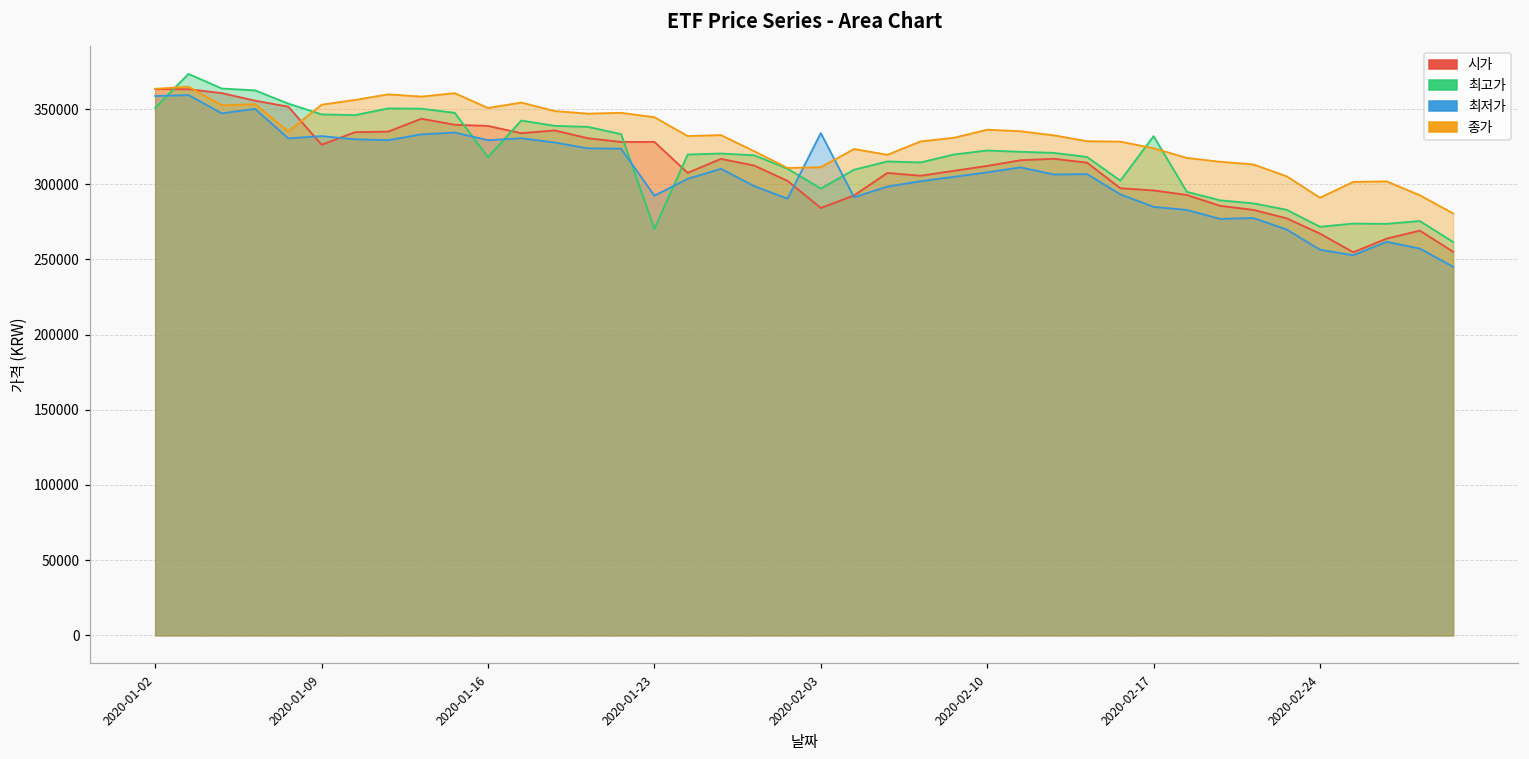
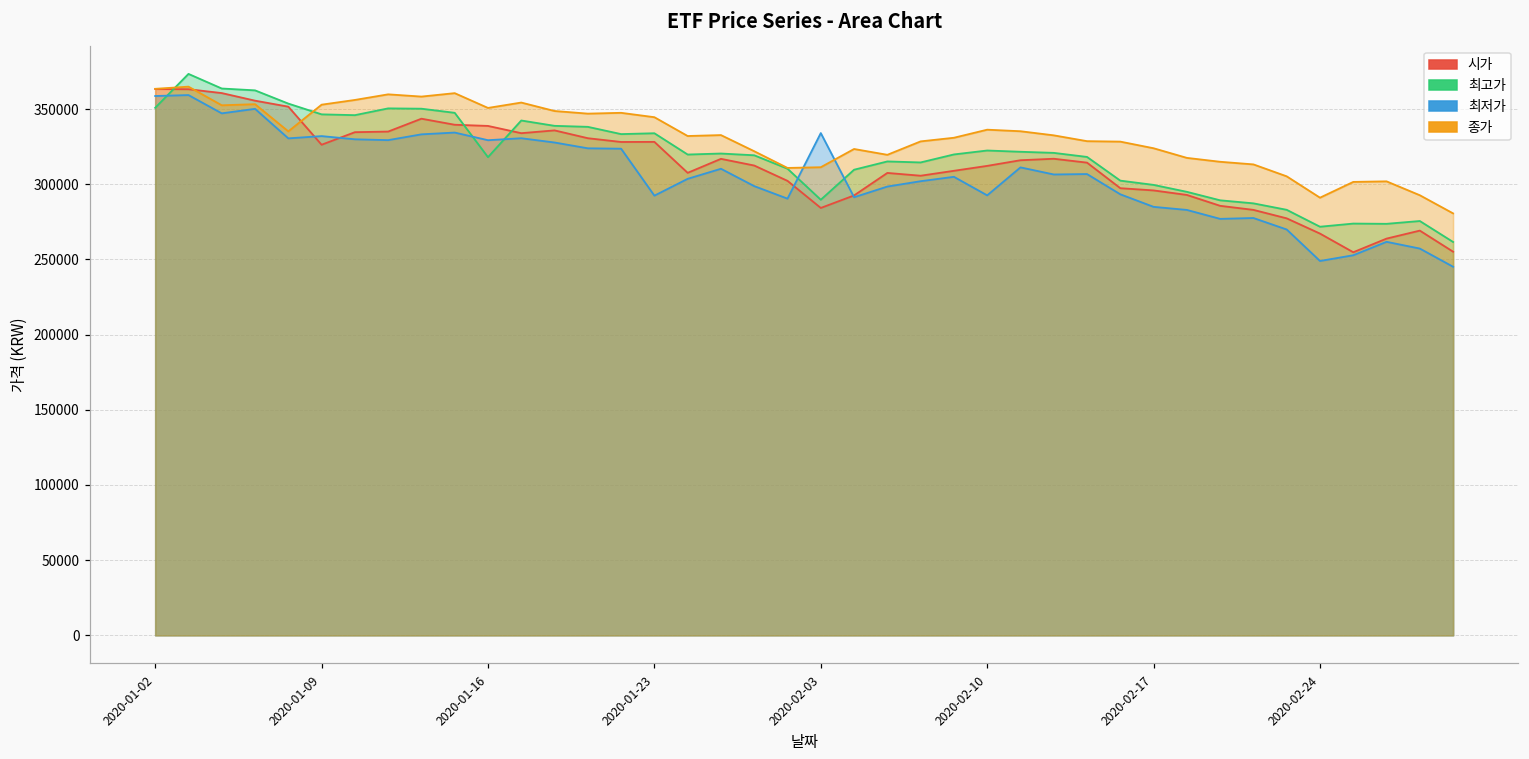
최고가, 2020-01-23: 270000 -> 334000
최고가, 2020-02-03: 297000 -> 290000
최저가, 2020-02-10: 308000 -> 293000
최고가, 2020-02-17: 332000 -> 300000
최저가, 2020-02-24: 256000 -> 249000
